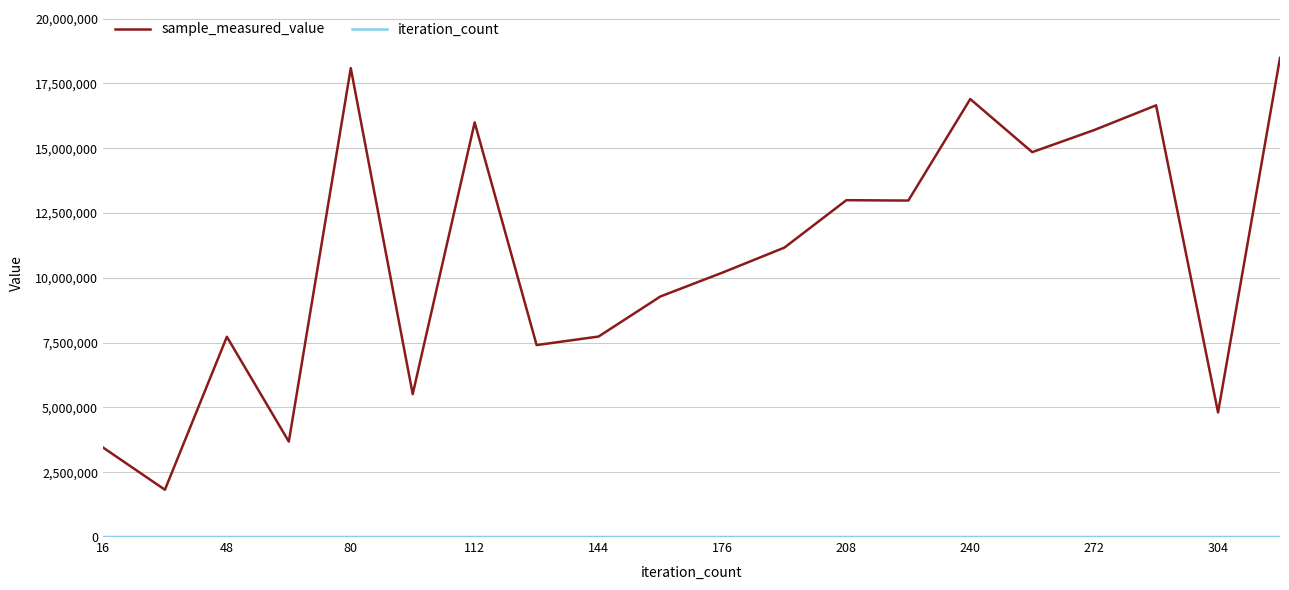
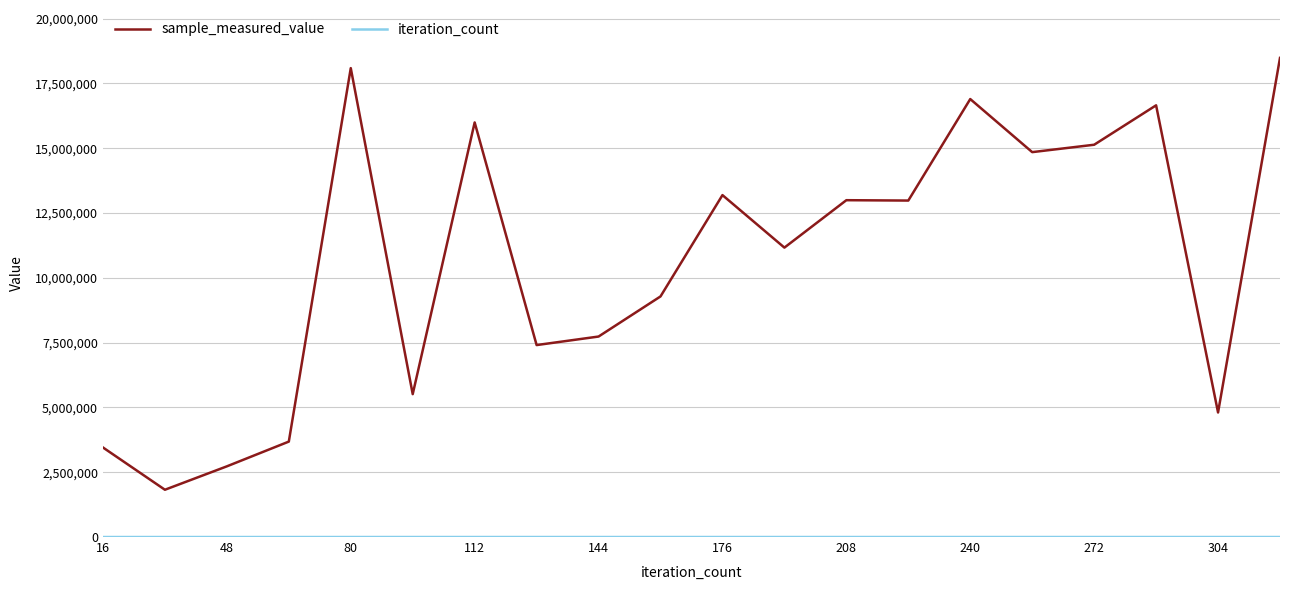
sample_measured_value, 48: 7,700,000 -> 2,700,000
sample_measured_value, 176: 10,200,000 -> 13,200,000
sample_measured_value, 272: 15,700,000 -> 15,100,000
